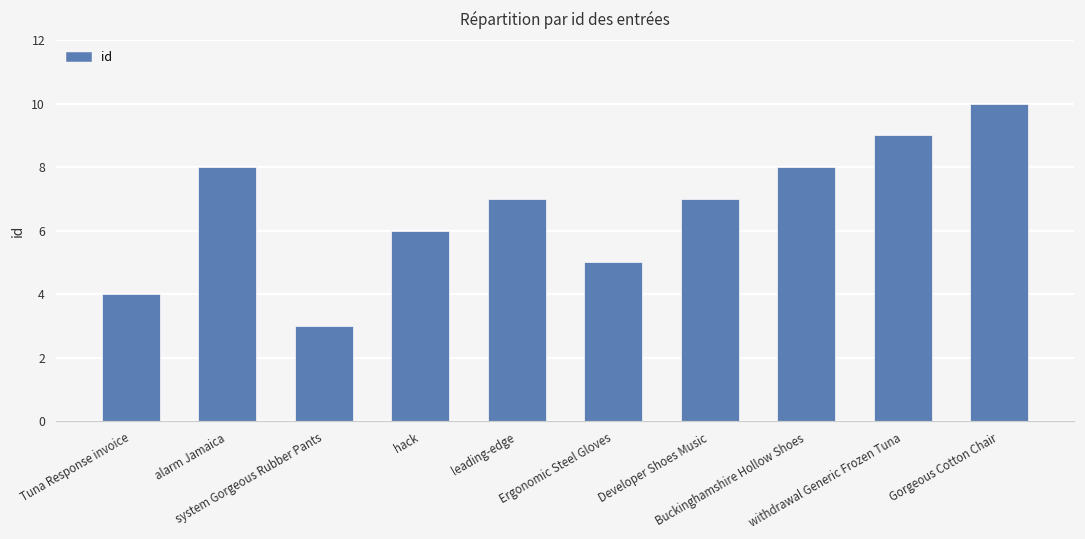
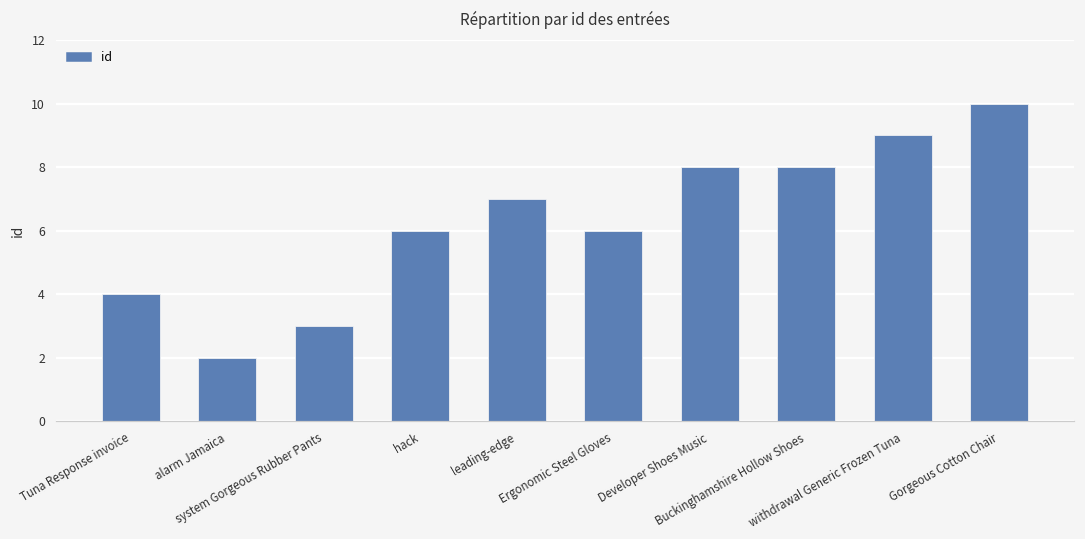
alarm Jamaica: 8 -> 2
Ergonomic Steel Gloves: 5 -> 6
Developer Shoes Music: 7 -> 8
